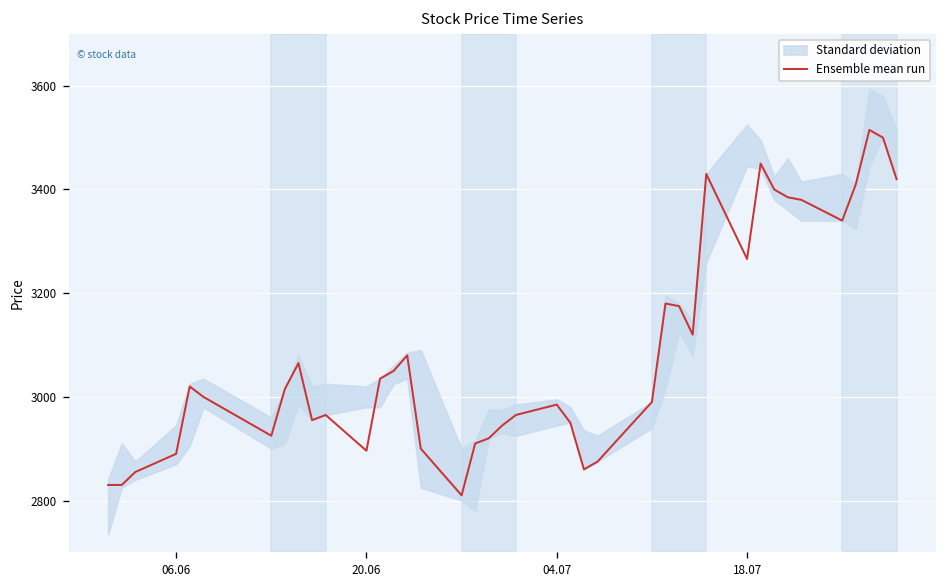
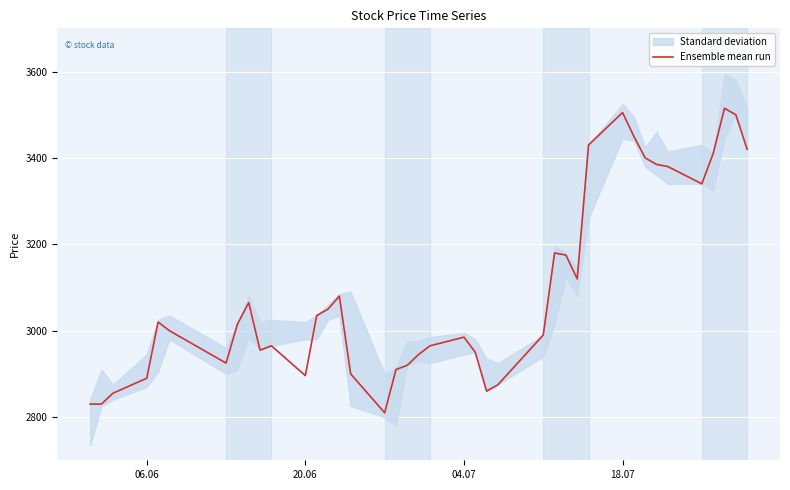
Ensemble mean run, 18.07: 3270 -> 3510
